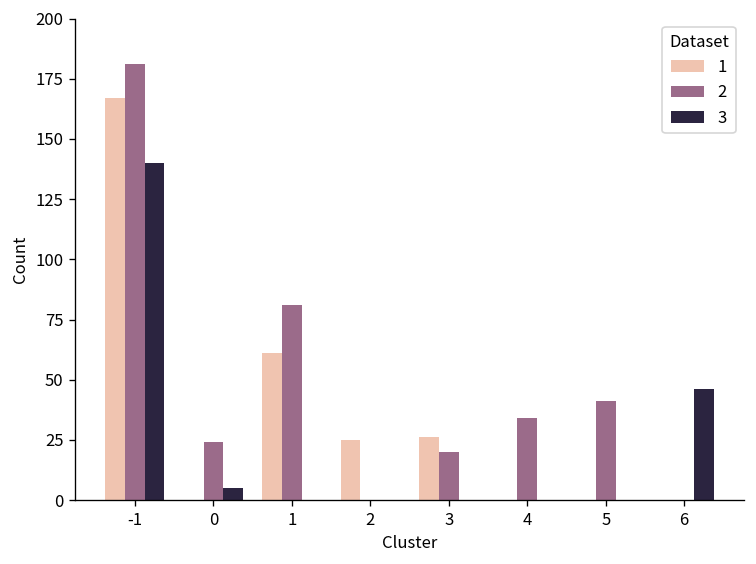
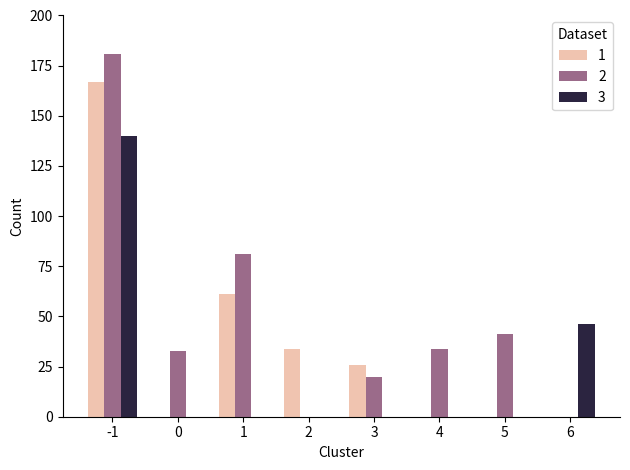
2, 0: 24 -> 33
3, 0: 5 -> 0
1, 2: 25 -> 34
